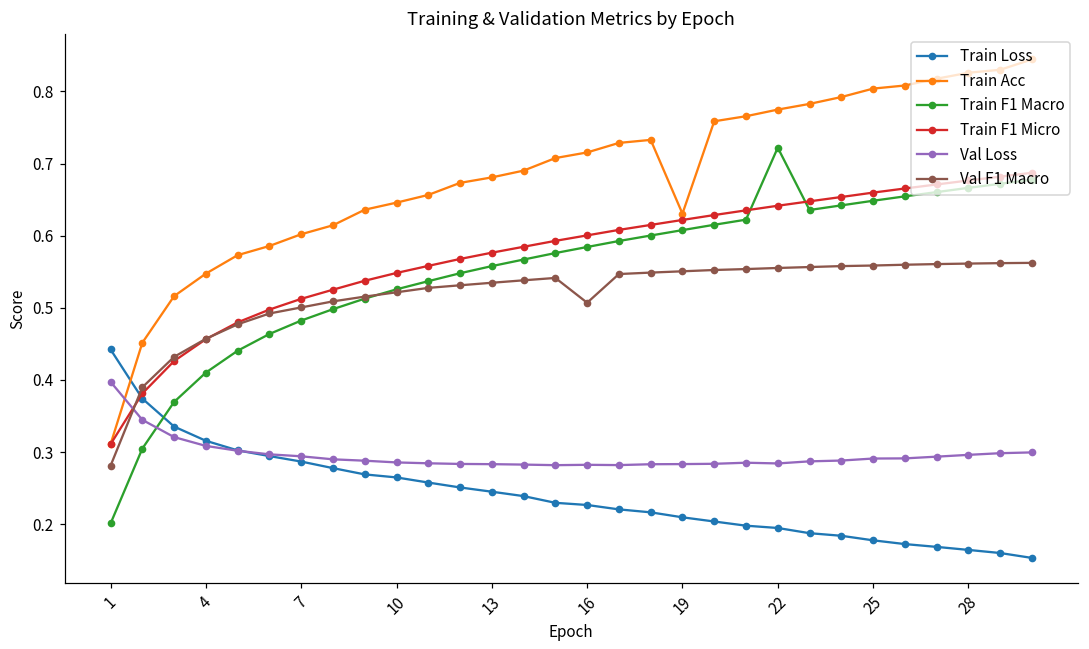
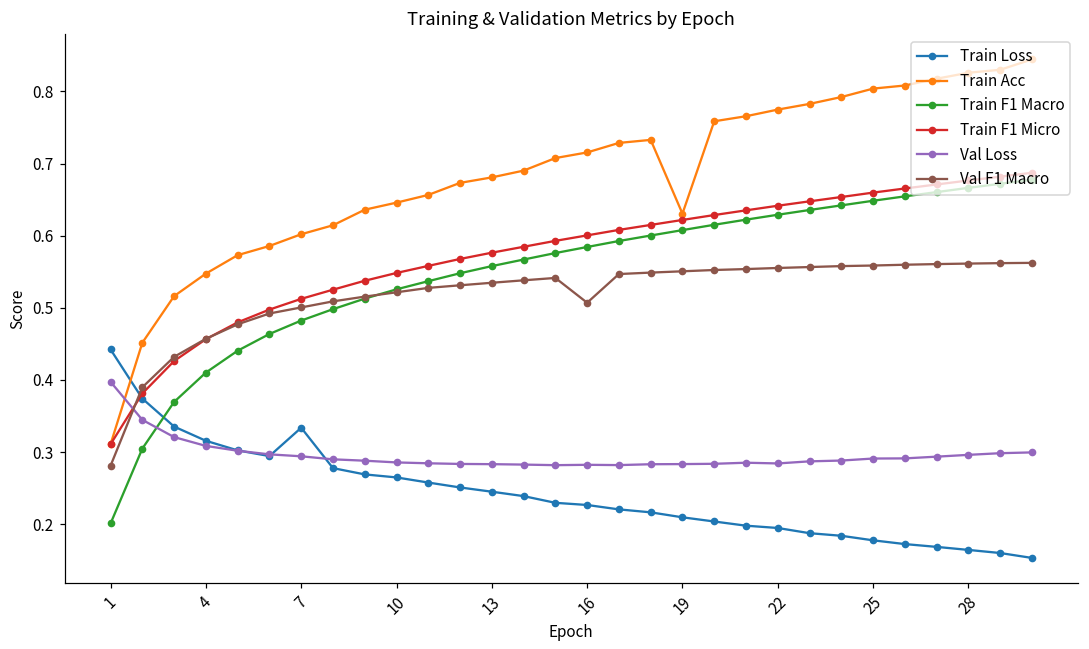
Train Loss, 7: 0.29 -> 0.33
Train F1 Macro, 22: 0.72 -> 0.63
